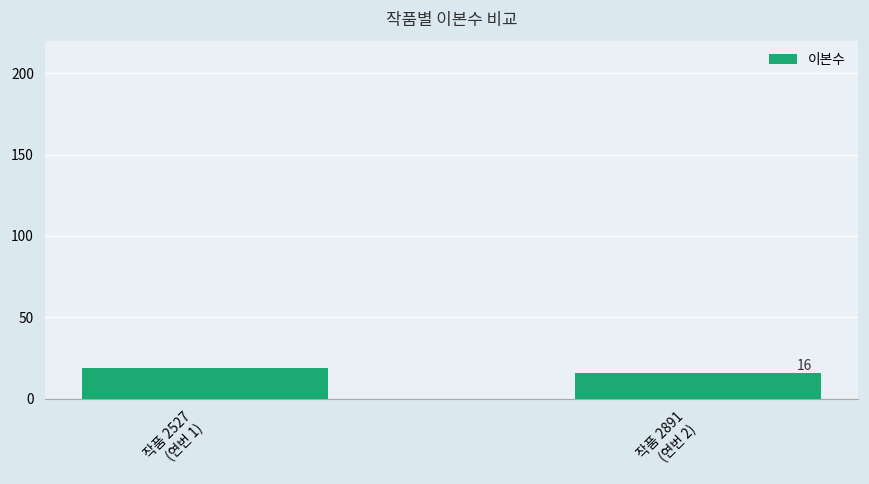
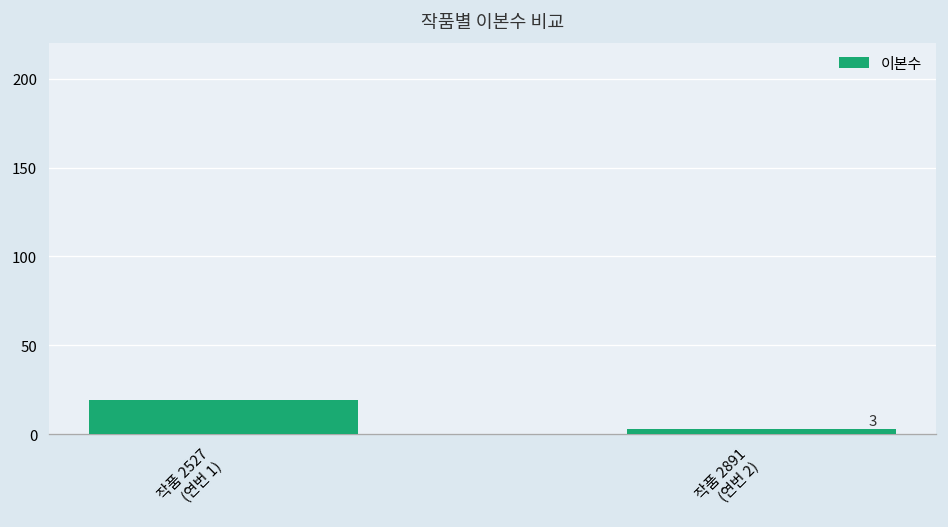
작품 2891 (연번 2): 16 -> 3
